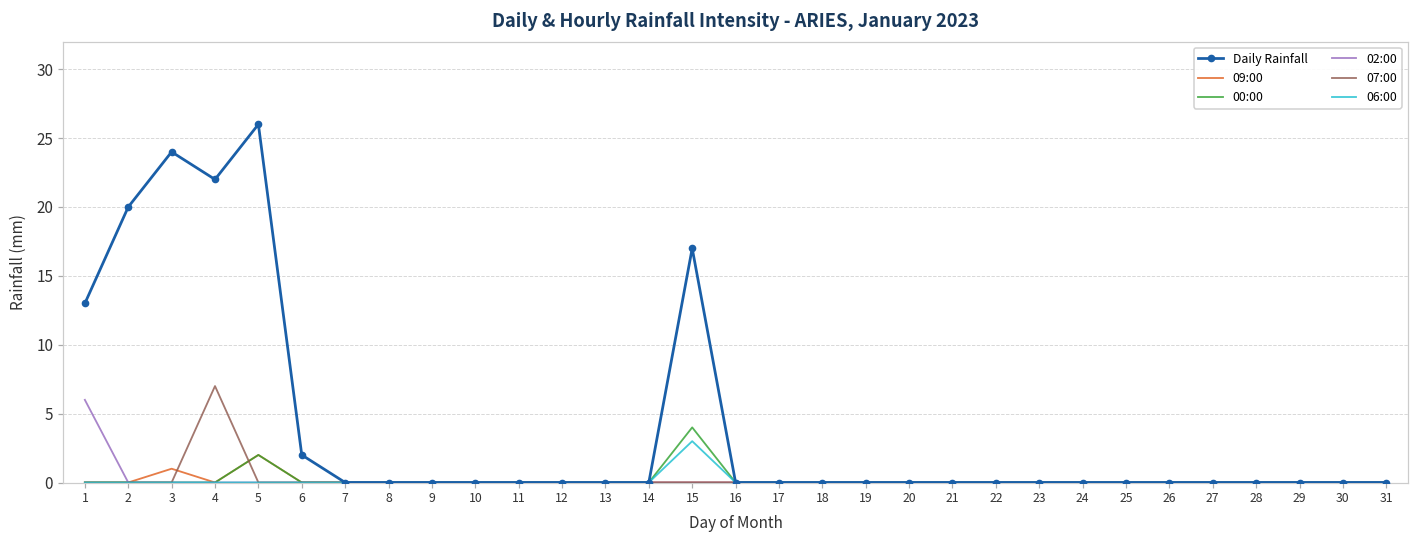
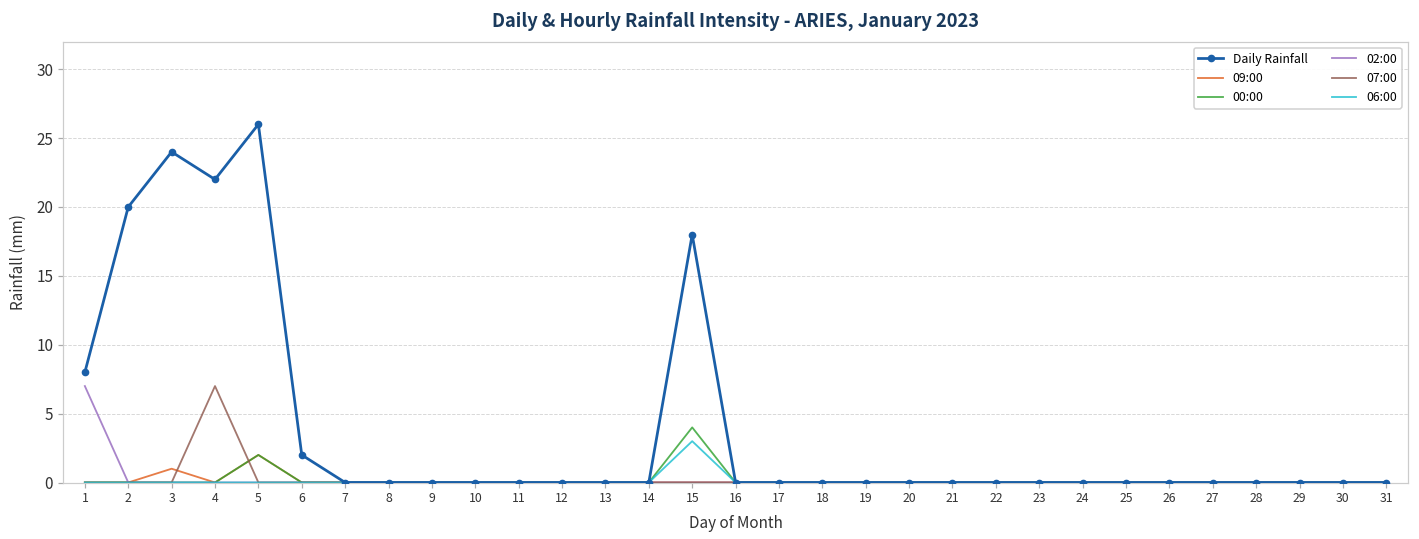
Daily Rainfall, 1: 13 -> 8
02:00, 1: 6 -> 7
Daily Rainfall, 15: 17 -> 18
